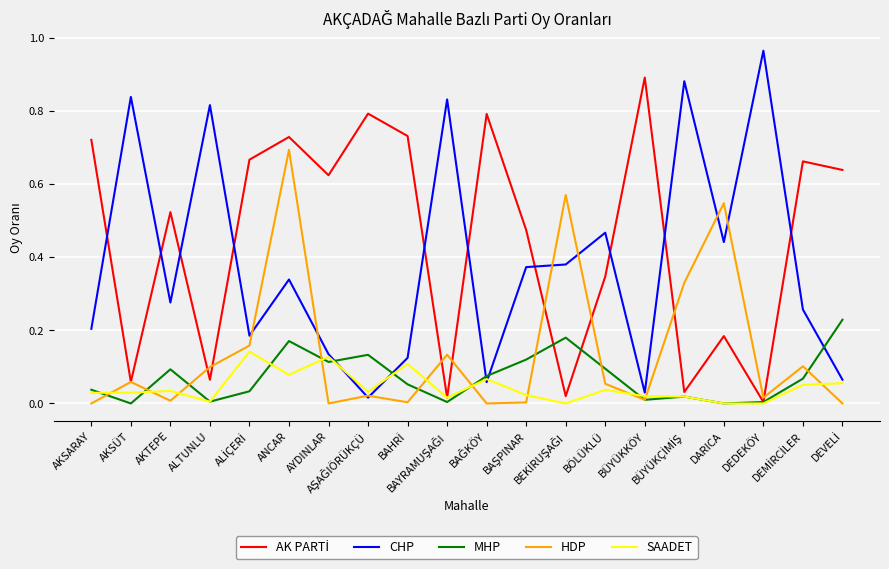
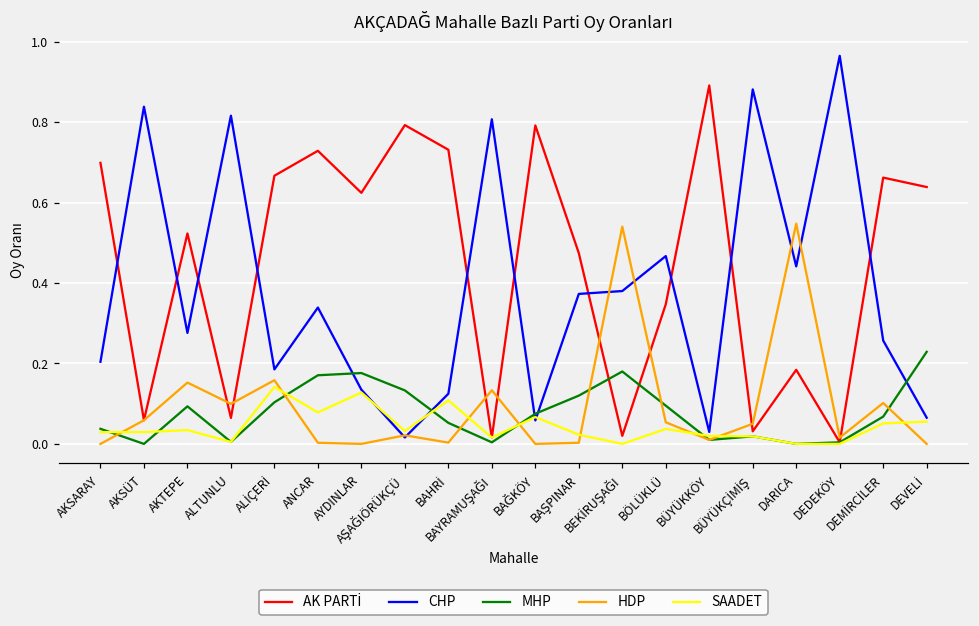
AK PARTİ, AKSARAY: 0.72 -> 0.70
HDP, AKTEPE: 0.01 -> 0.15
MHP, ALİÇERİ: 0.03 -> 0.10
HDP, ANCAR: 0.69 -> 0.00
MHP, AYDINLAR: 0.11 -> 0.18
CHP, BAYRAMUŞAĞI: 0.83 -> 0.81
HDP, BEKİRUŞAĞI: 0.57 -> 0.54
HDP, BÜYÜKÇİMİŞ: 0.33 -> 0.05
